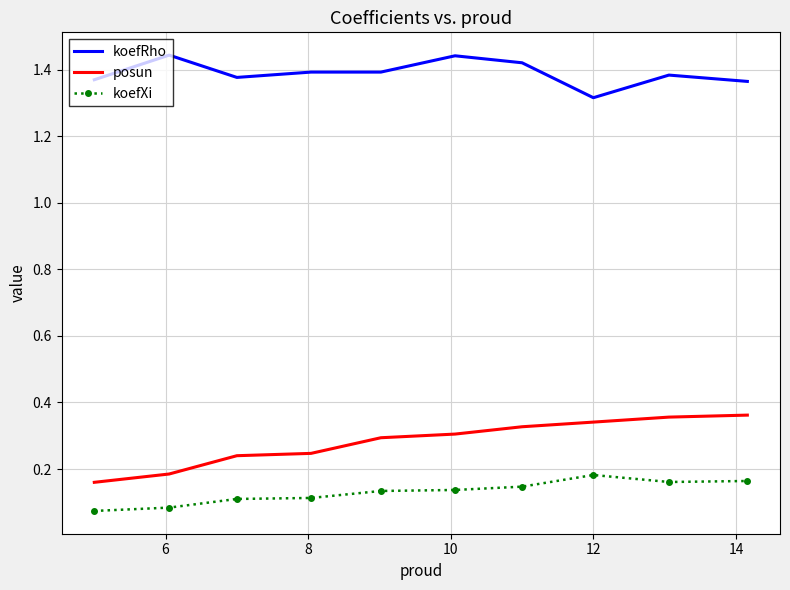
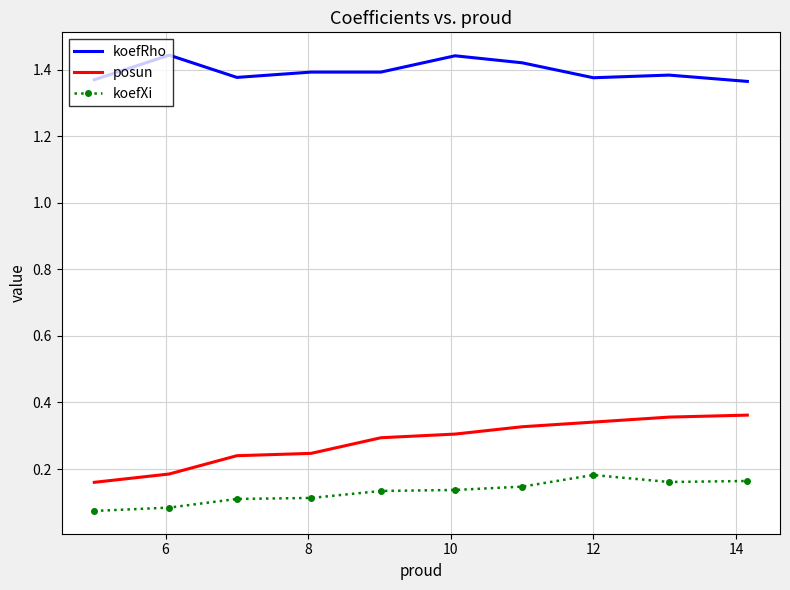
koefRho, 12: 1.32 -> 1.38
